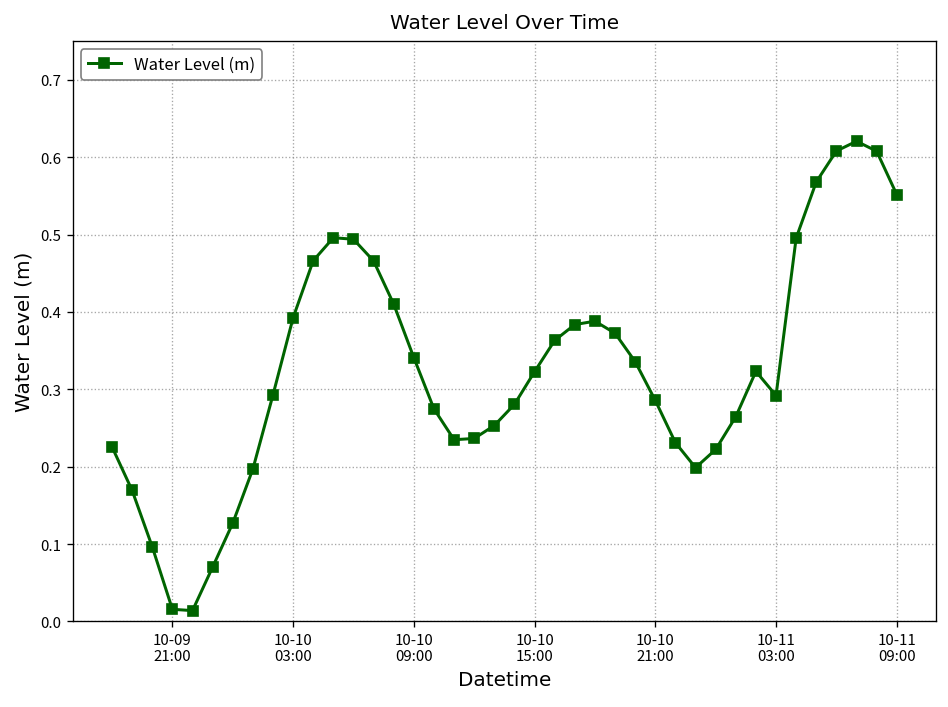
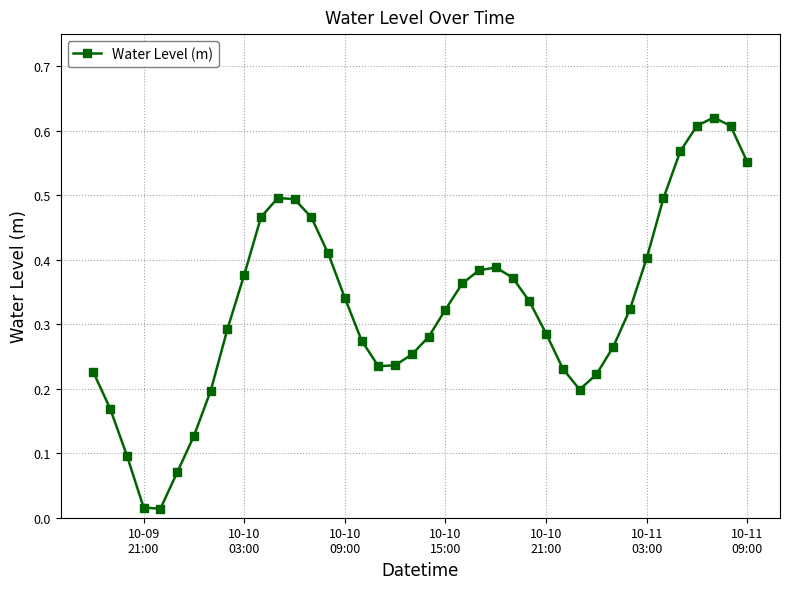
10-10 03:00: 0.39 -> 0.38
10-11 03:00: 0.29 -> 0.40
